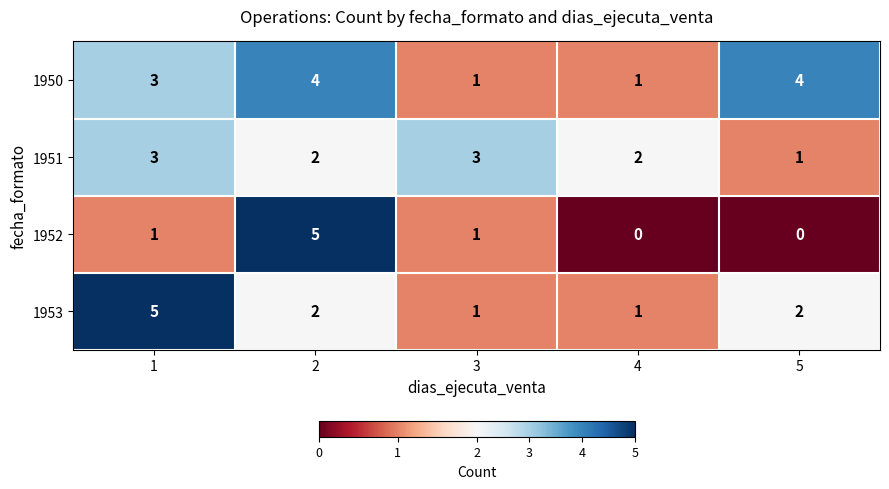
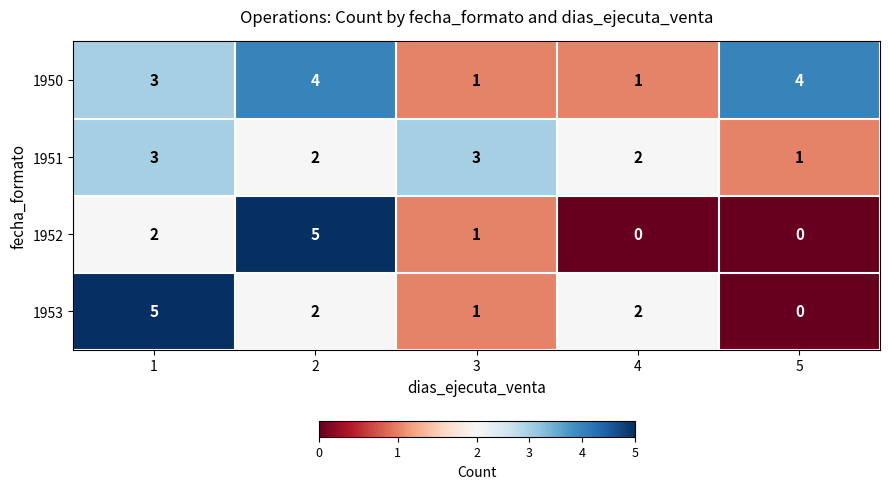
1952, 1: 1 -> 2
1953, 4: 1 -> 2
1953, 5: 2 -> 0
